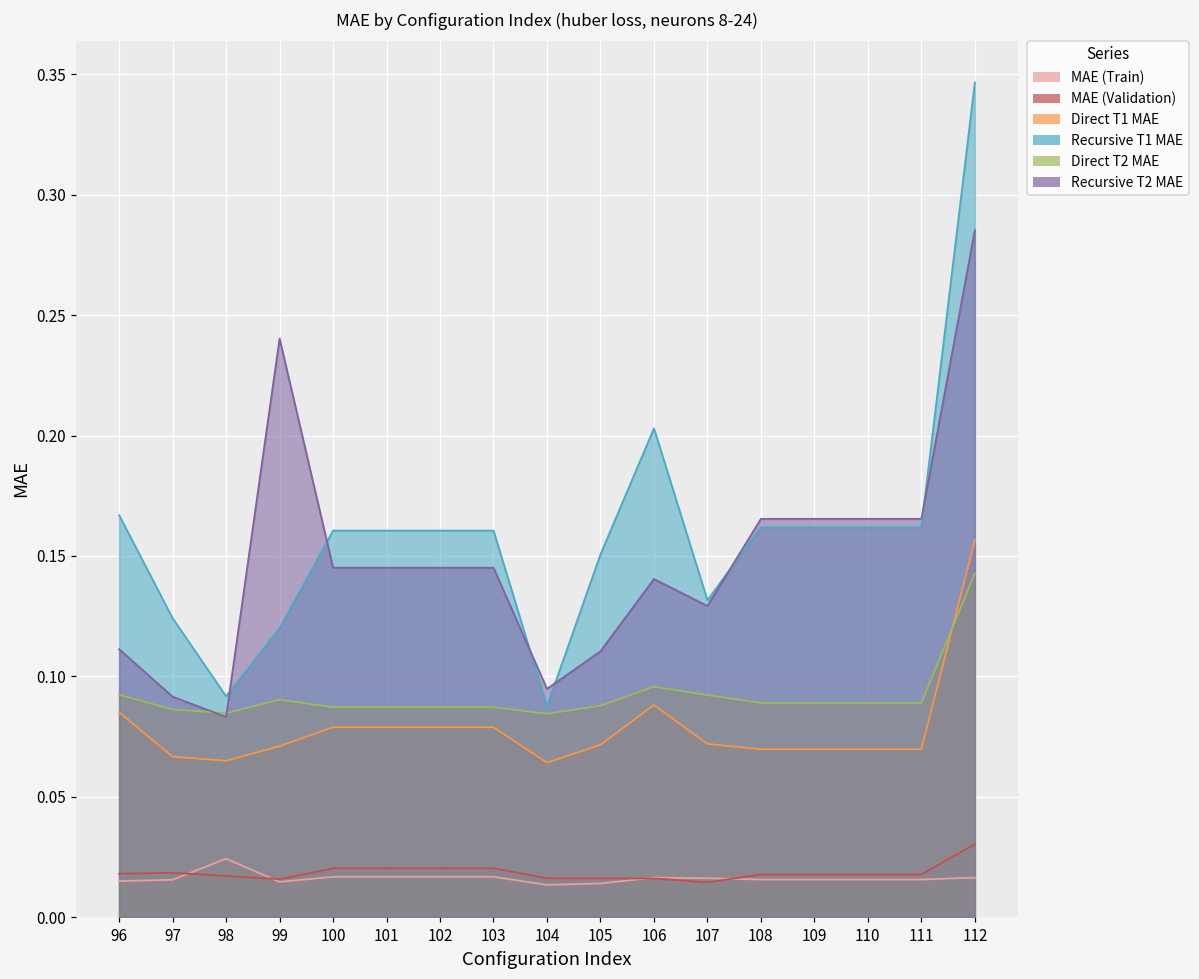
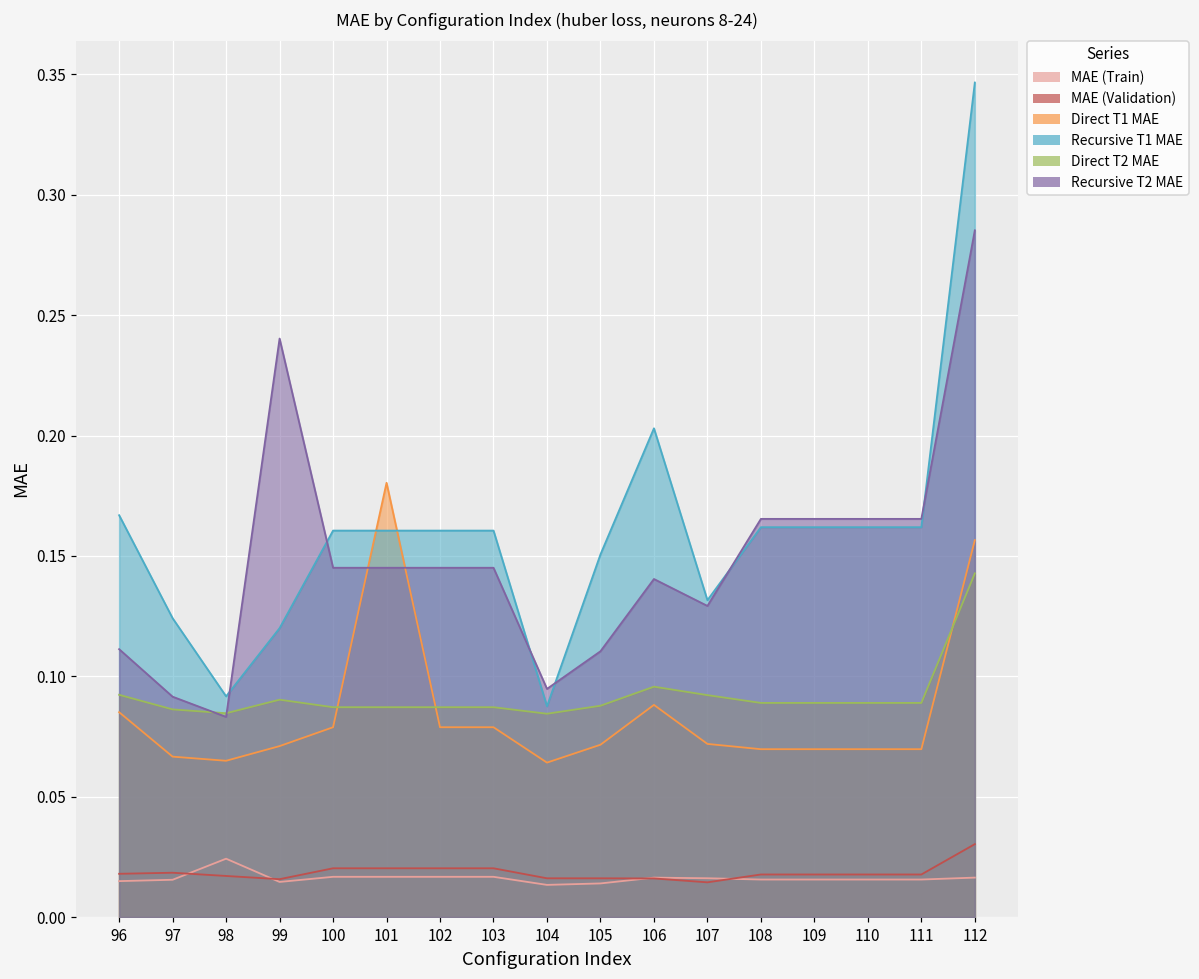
Direct T1 MAE, 101: 0.079 -> 0.180
